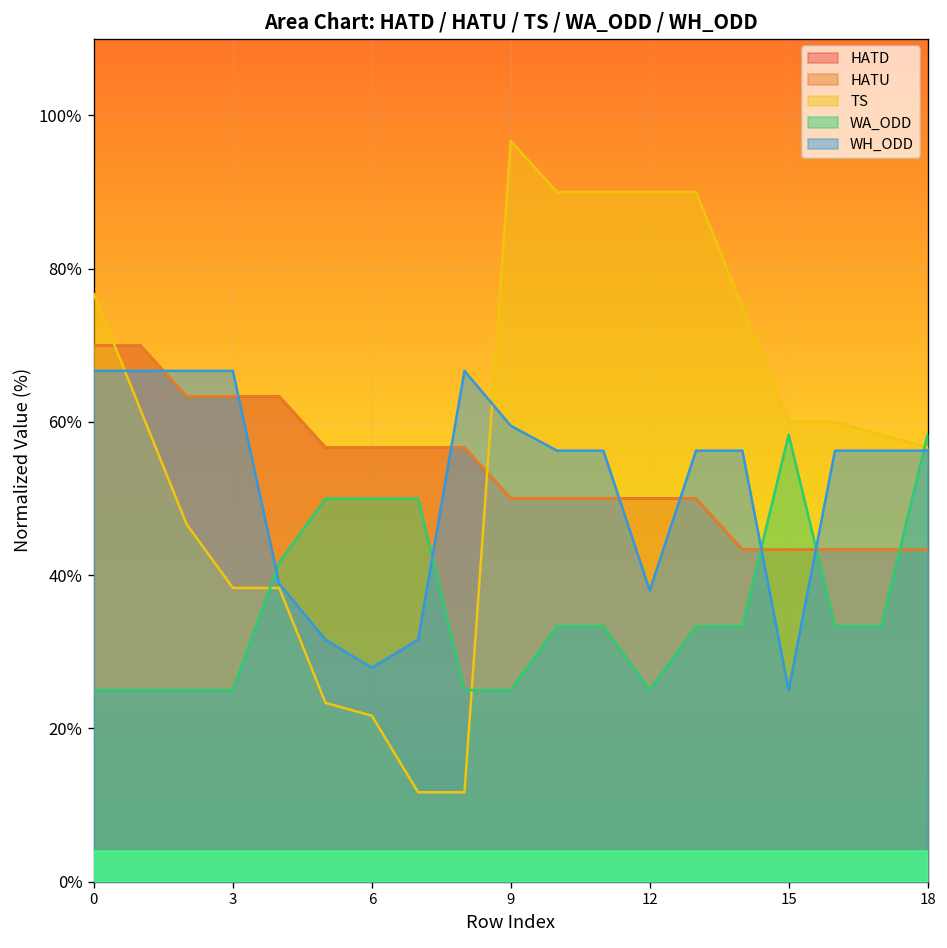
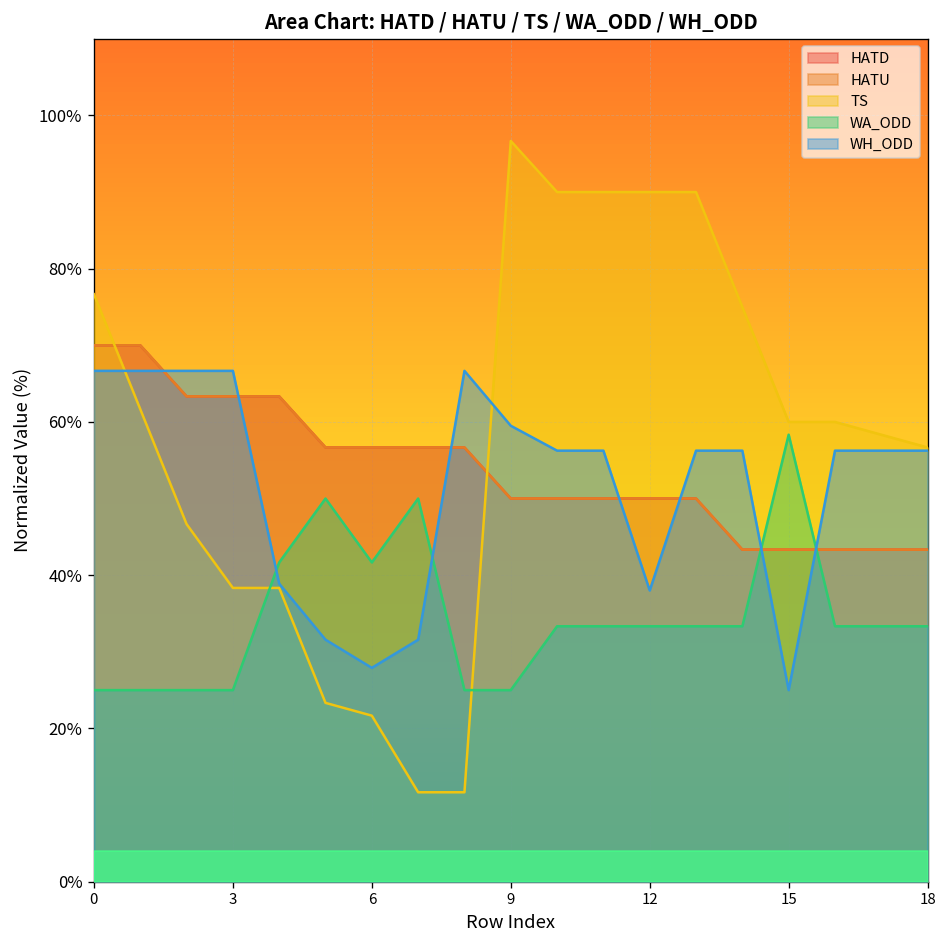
WA_ODD, 6: 50% -> 42%
WA_ODD, 12: 25% -> 33%
WA_ODD, 18: 58% -> 33%
